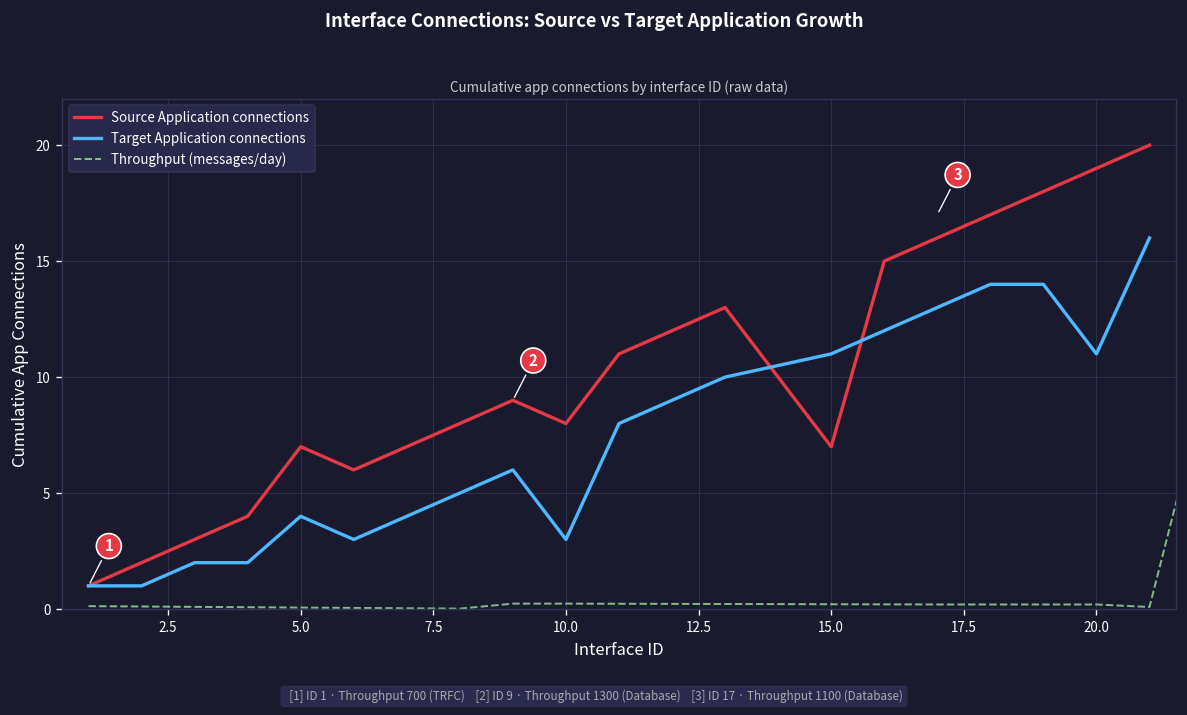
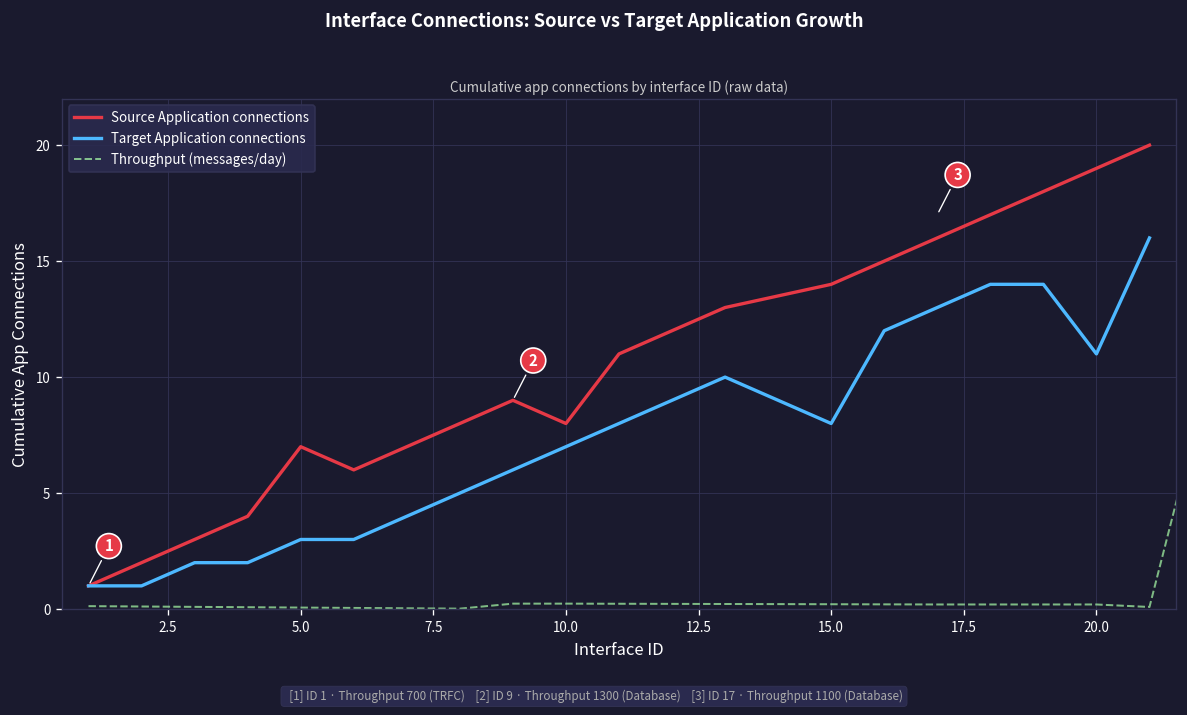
Target Application connections, 5.0: 4 -> 3
Target Application connections, 10.0: 3 -> 7
Source Application connections, 15.0: 7 -> 14
Target Application connections, 15.0: 11 -> 8
